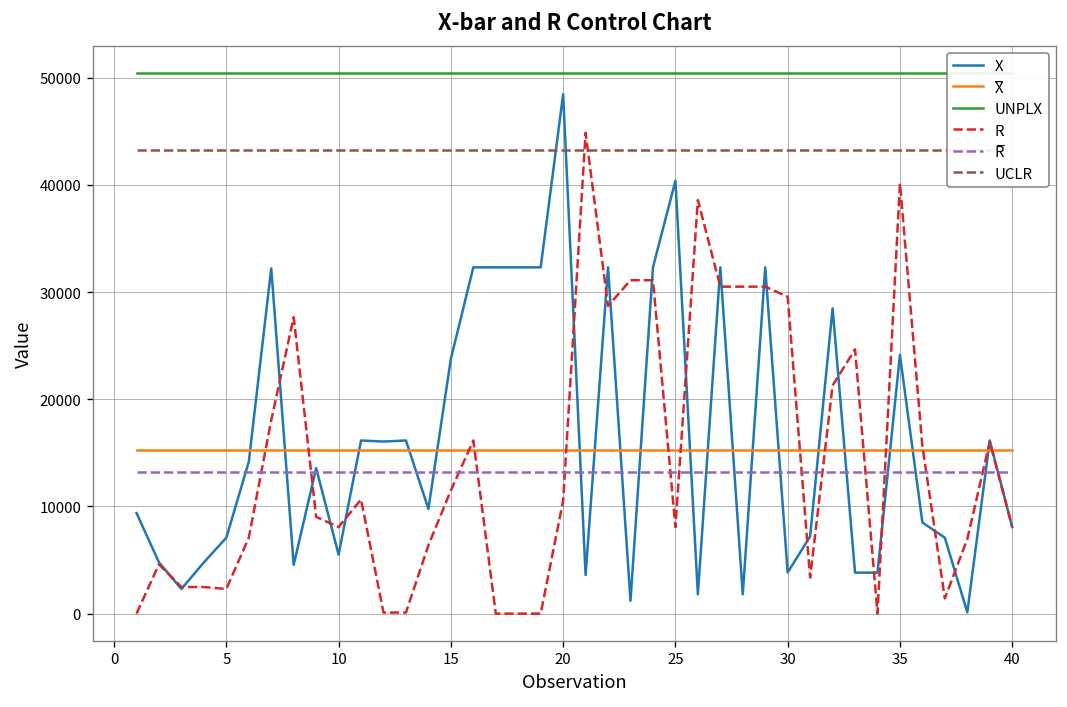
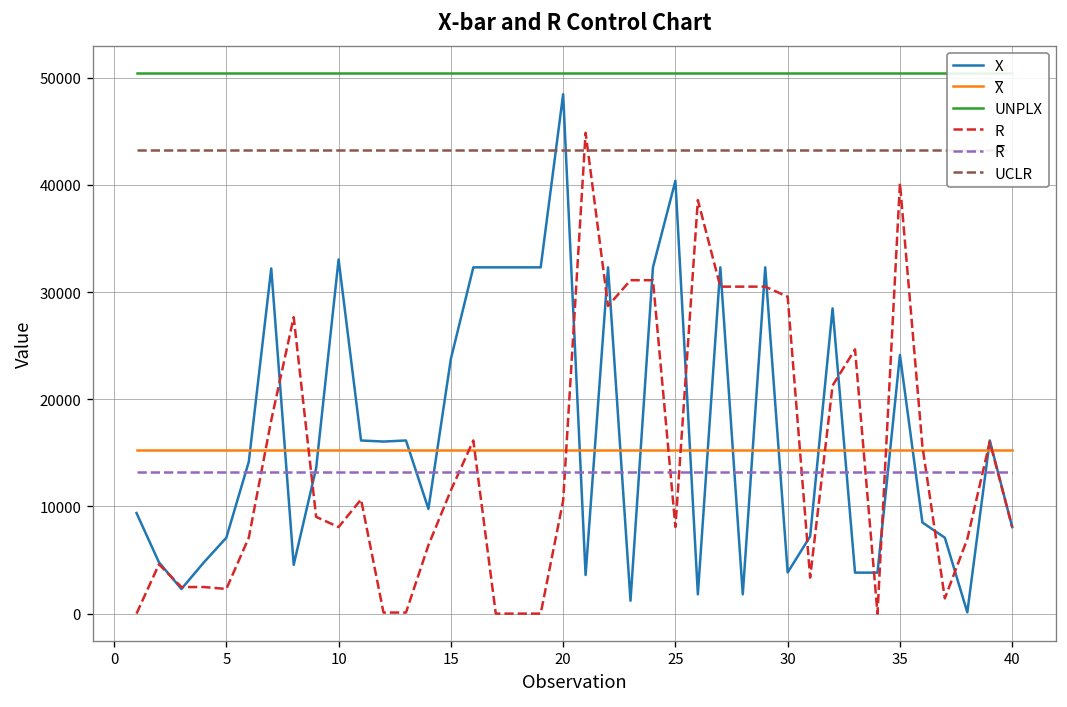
X, 10: 6000 -> 33000
